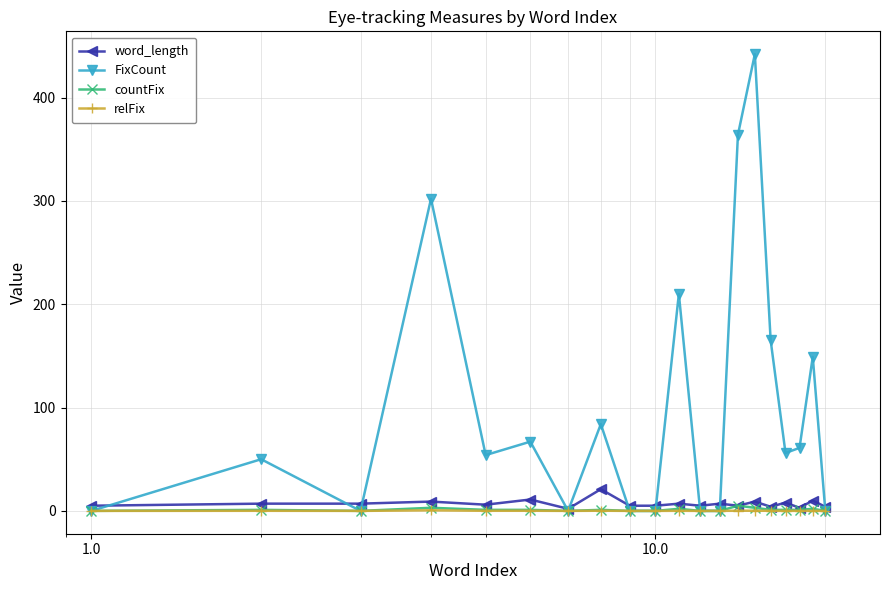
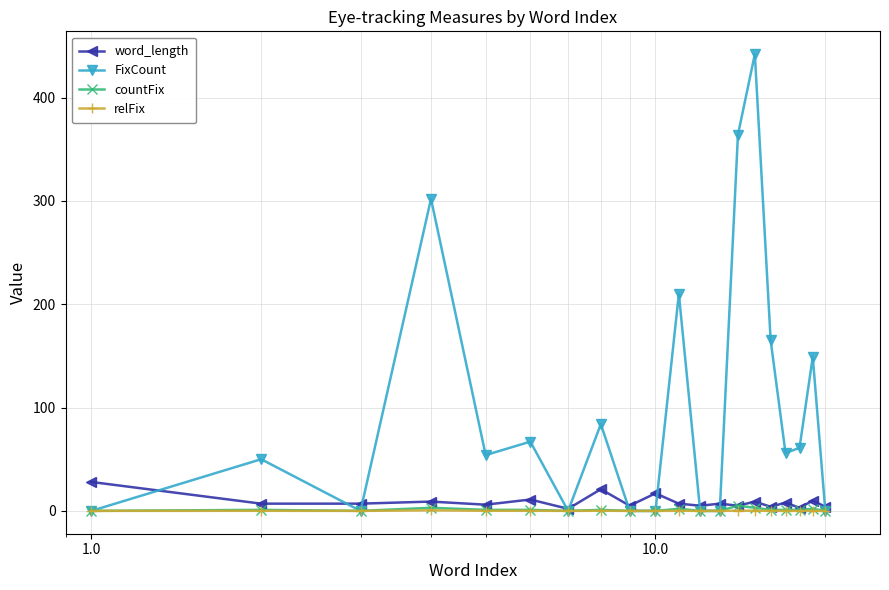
word_length, 1.0: 5 -> 28
word_length, 10.0: 5 -> 17
